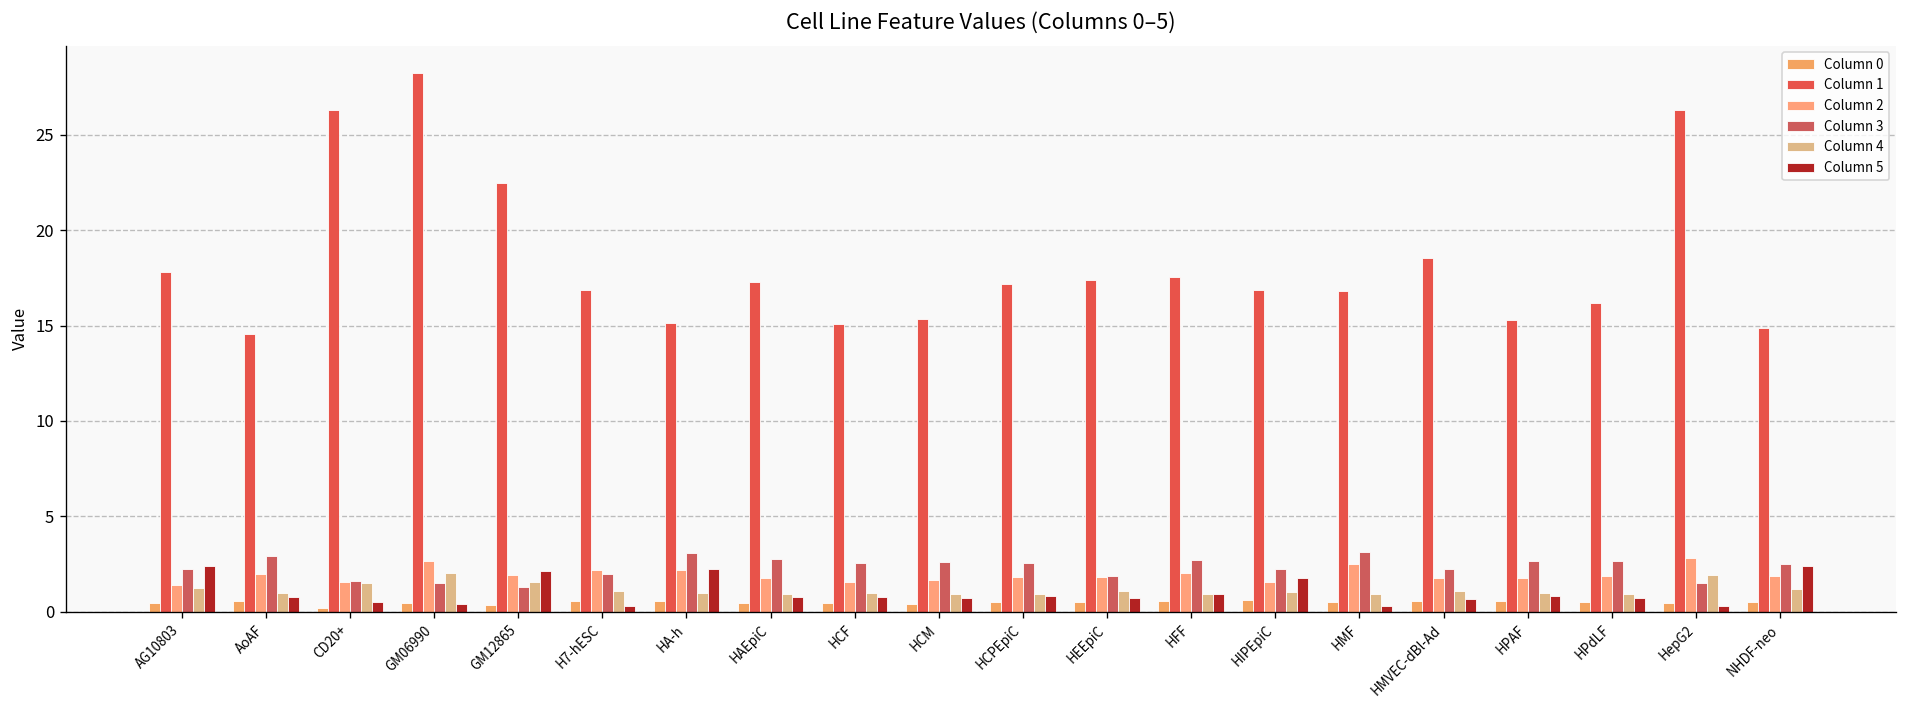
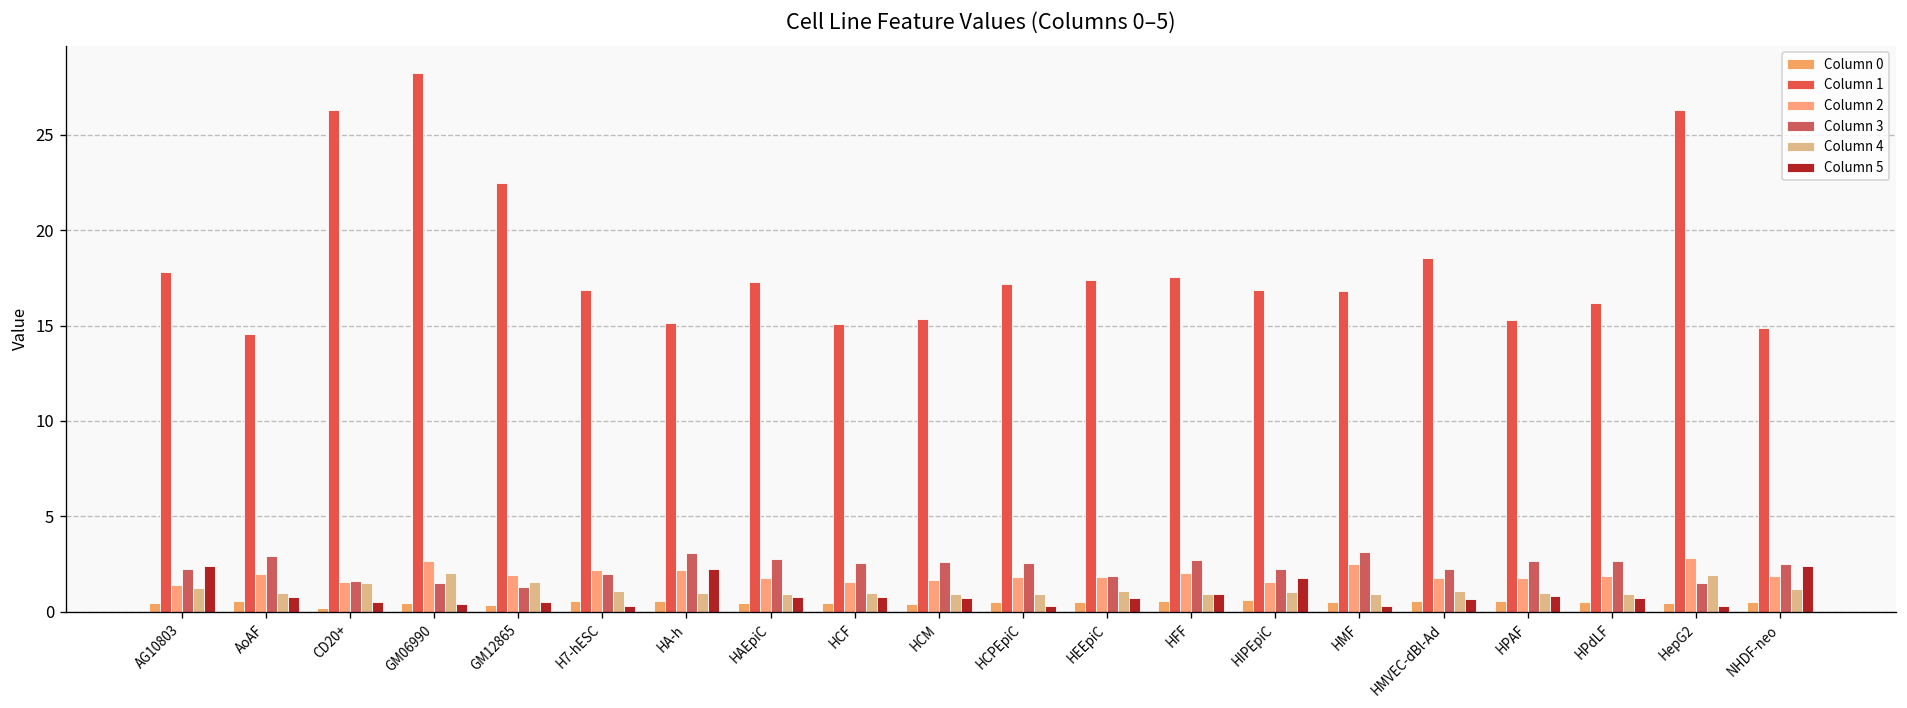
Column 5, GM12865: 2.2 -> 0.5
Column 5, HCPEpiC: 0.8 -> 0.3
